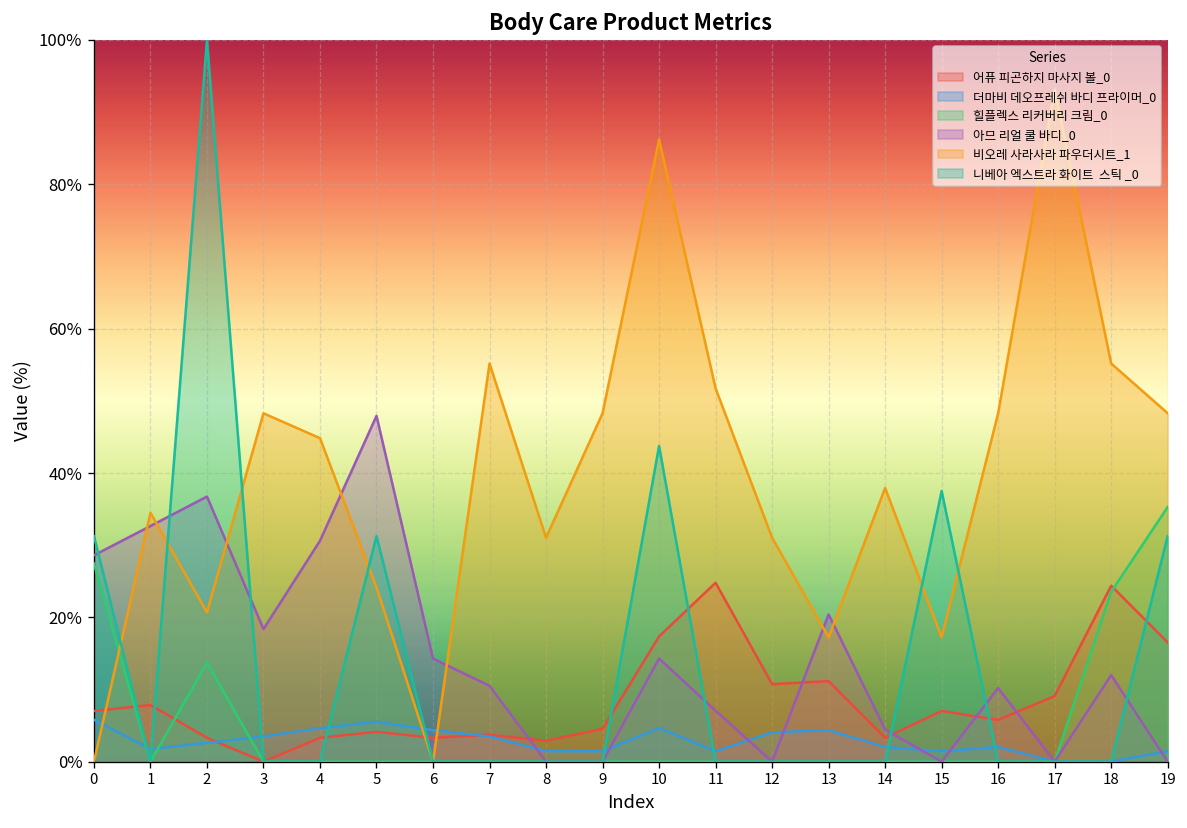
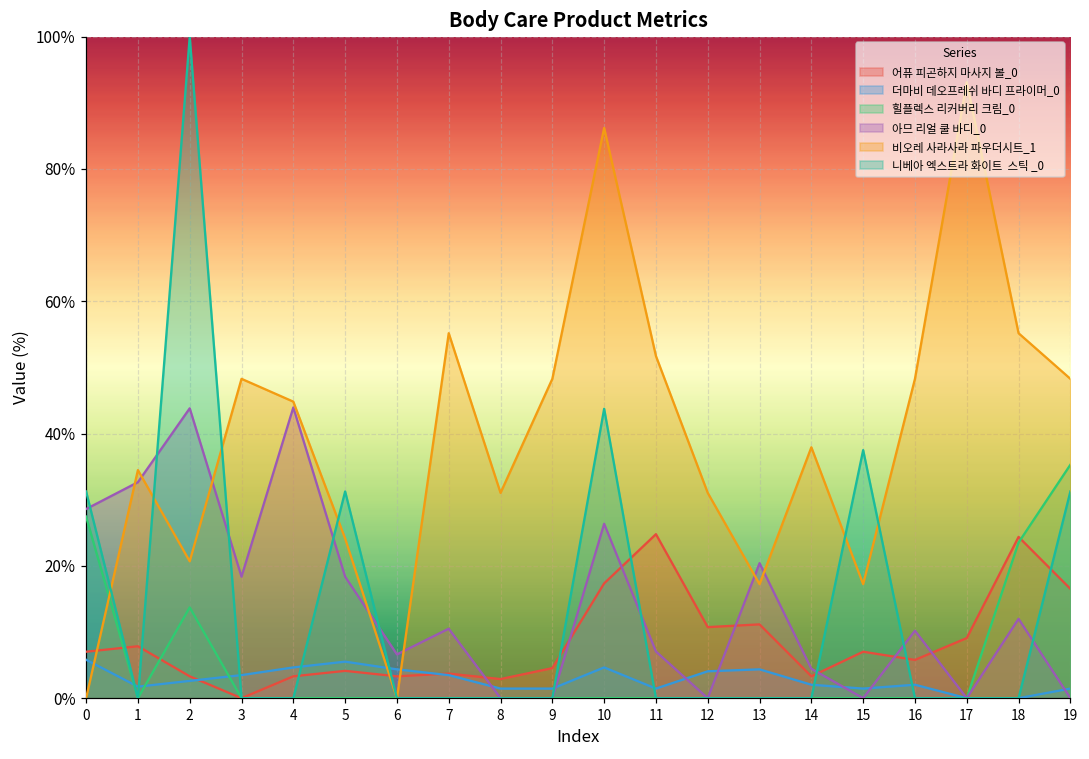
아므 리얼 쿨 바디_0, 2: 37% -> 44%
아므 리얼 쿨 바디_0, 4: 31% -> 44%
아므 리얼 쿨 바디_0, 5: 48% -> 18%
아므 리얼 쿨 바디_0, 6: 14% -> 7%
아므 리얼 쿨 바디_0, 10: 14% -> 26%
